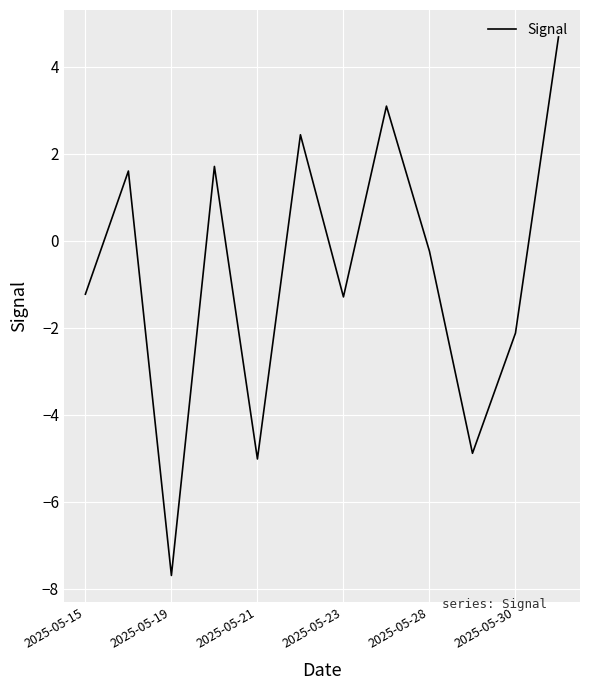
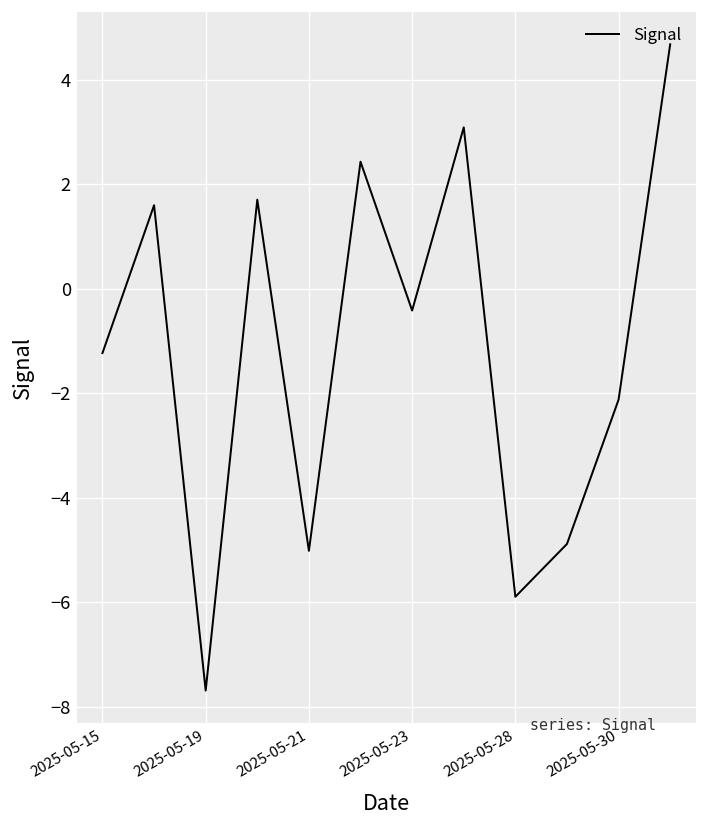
2025-05-23: -1.3 -> -0.4
2025-05-28: -0.2 -> -5.9
